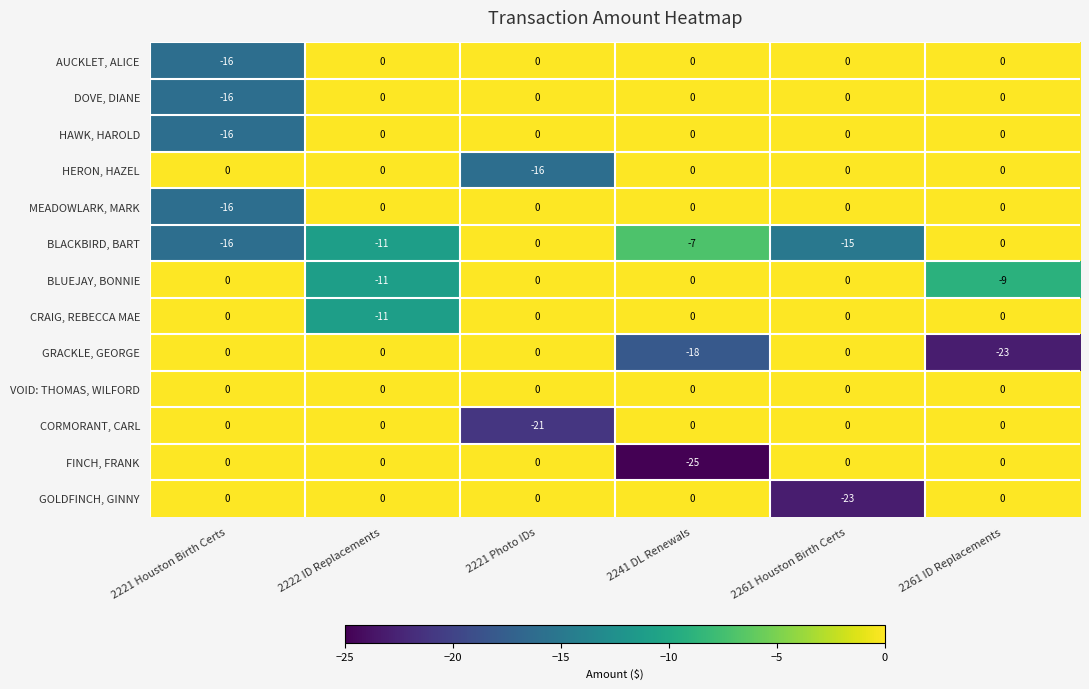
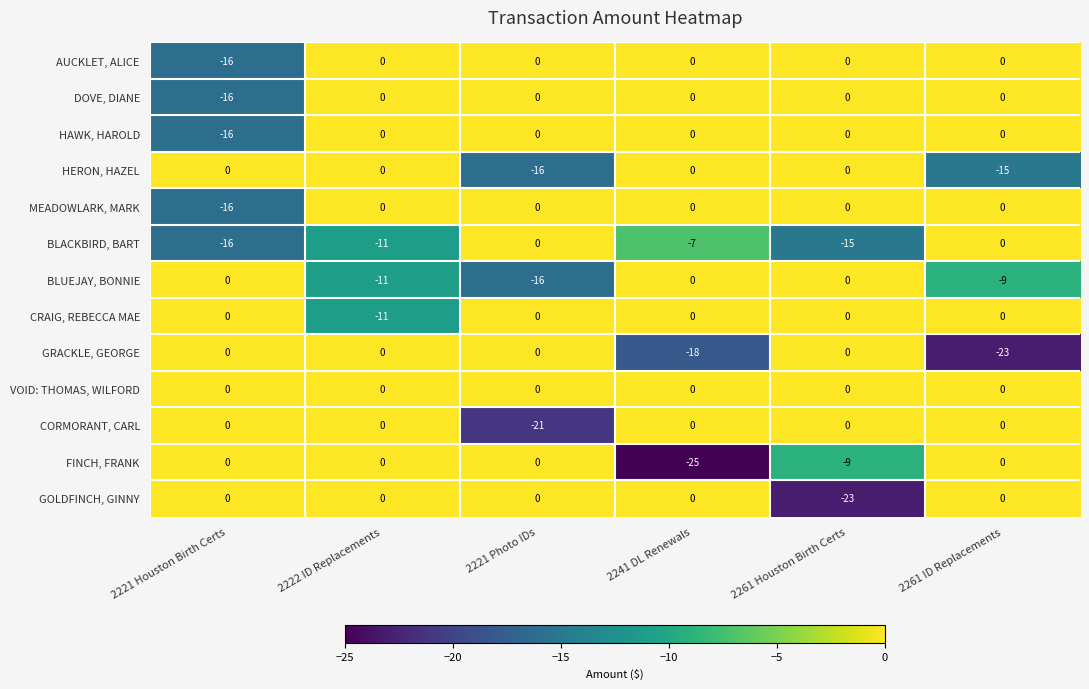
HERON, HAZEL, 2261 ID Replacements: 0 -> -15
BLUEJAY, BONNIE, 2221 Photo IDs: 0 -> -16
FINCH, FRANK, 2261 Houston Birth Certs: 0 -> -9
